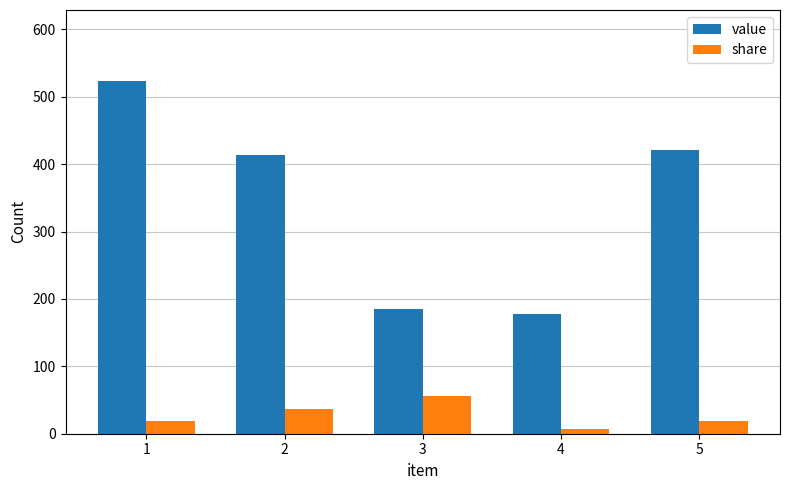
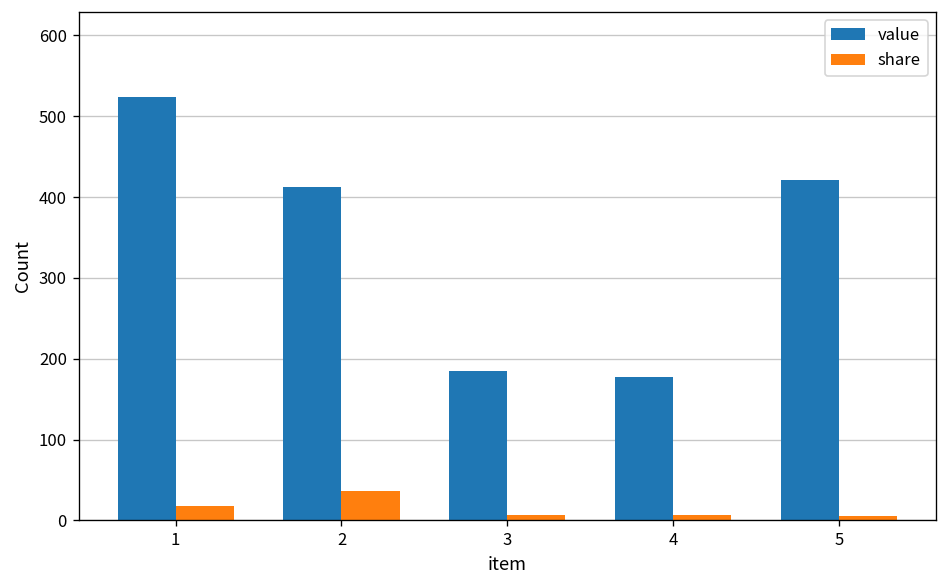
share, 3: 60 -> 10
share, 5: 20 -> 10
